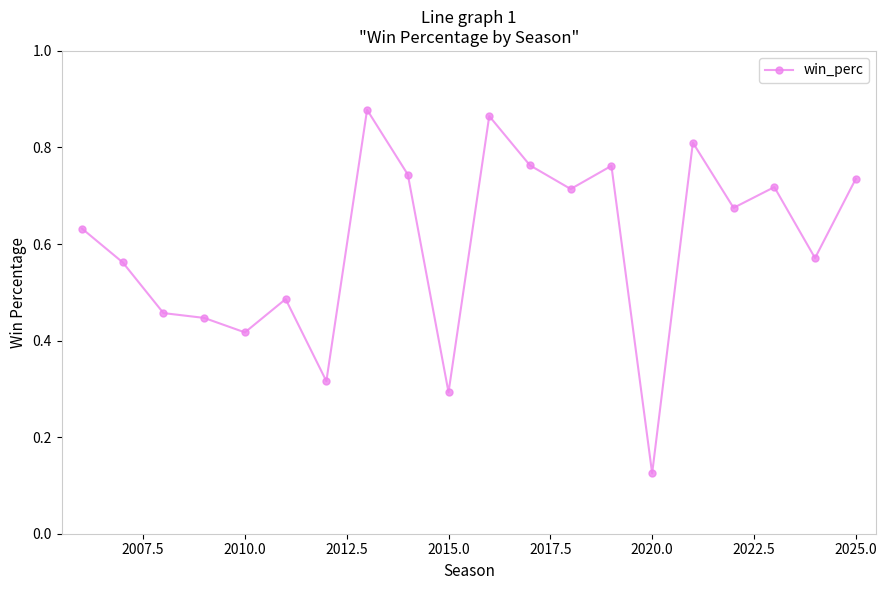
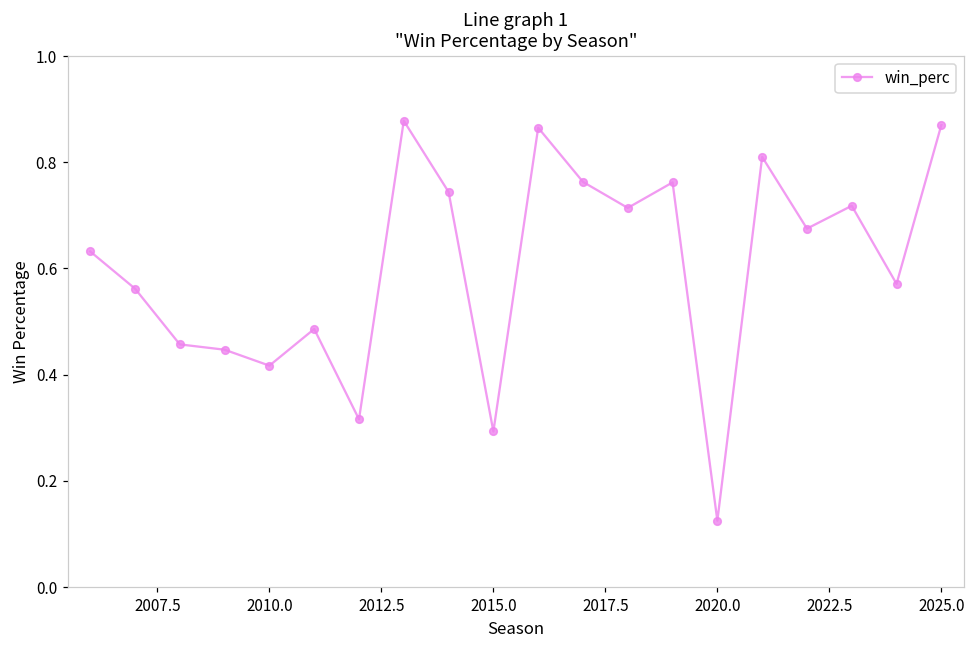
2025.0: 0.74 -> 0.87
